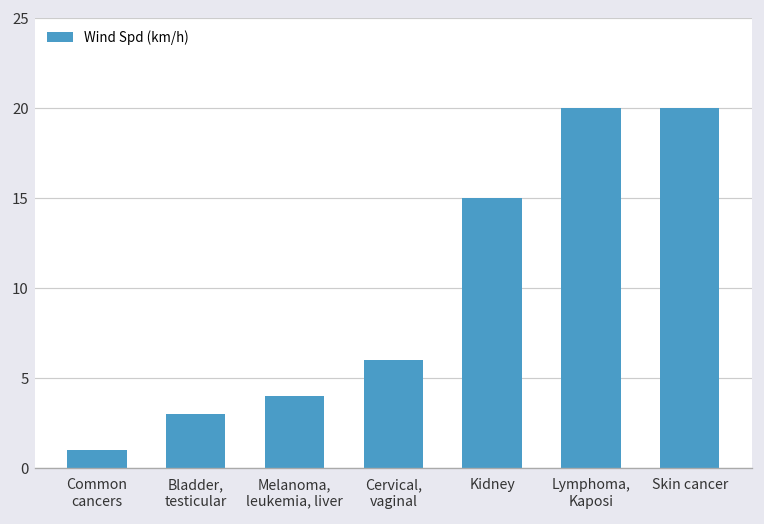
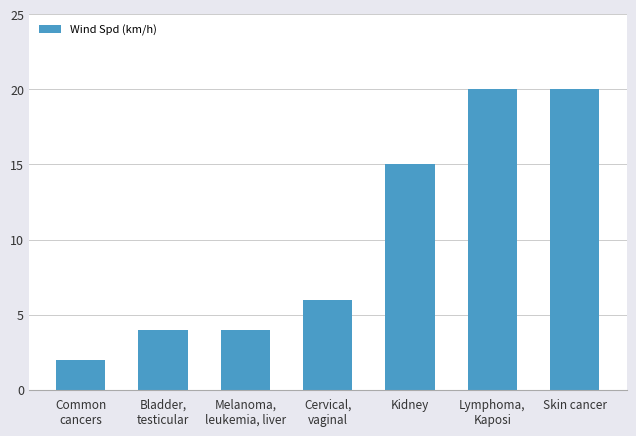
Common cancers: 1 -> 2
Bladder, testicular: 3 -> 4
